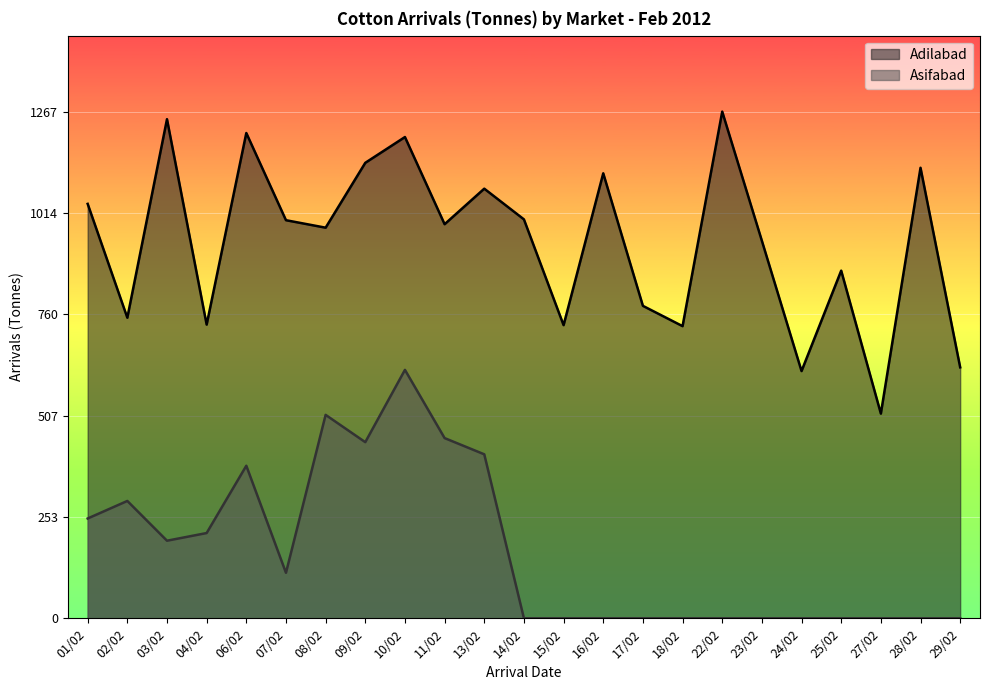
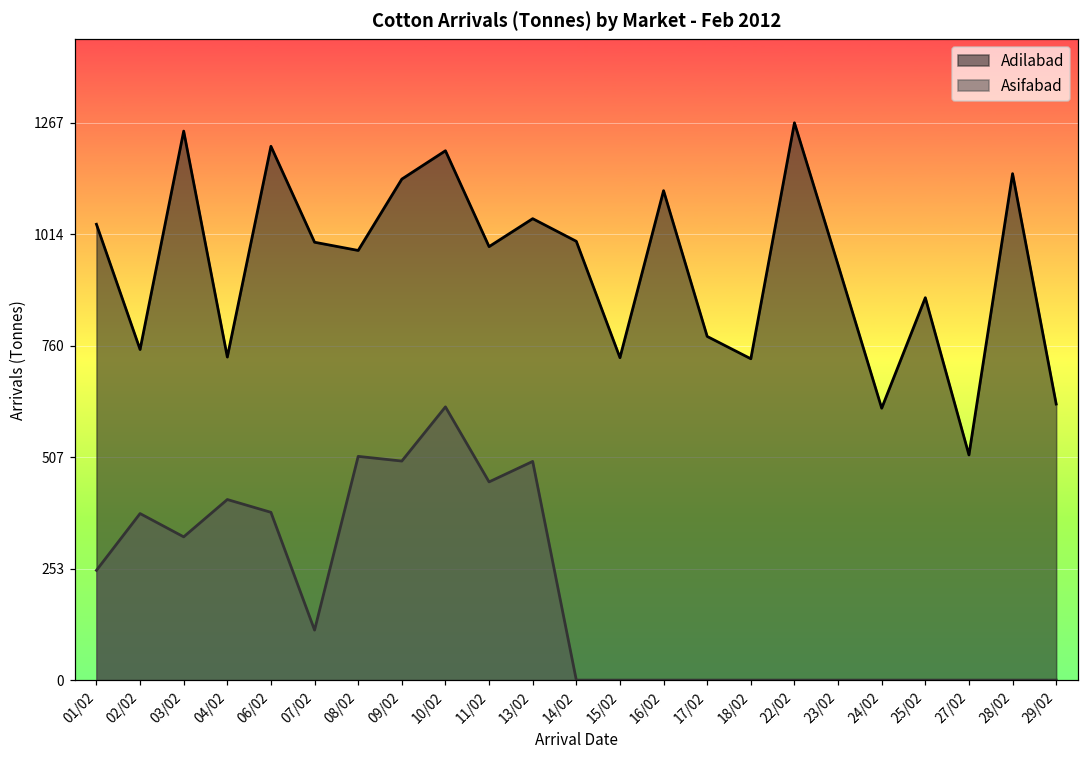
Asifabad, 02/02: 290 -> 380
Asifabad, 03/02: 190 -> 330
Asifabad, 04/02: 210 -> 410
Asifabad, 09/02: 440 -> 500
Adilabad, 13/02: 1080 -> 1050
Asifabad, 13/02: 410 -> 500
Adilabad, 28/02: 1130 -> 1150
